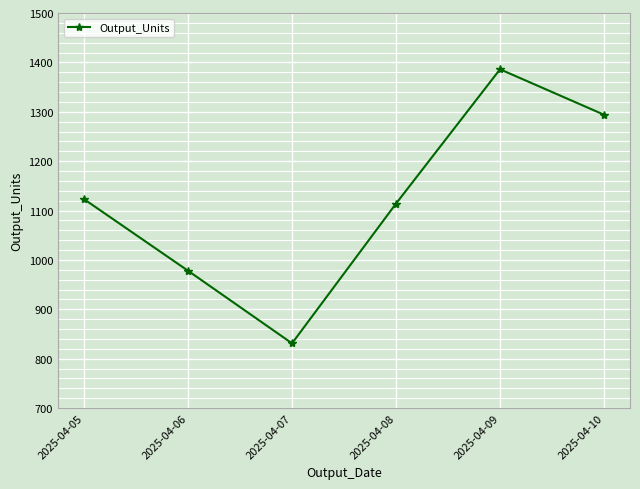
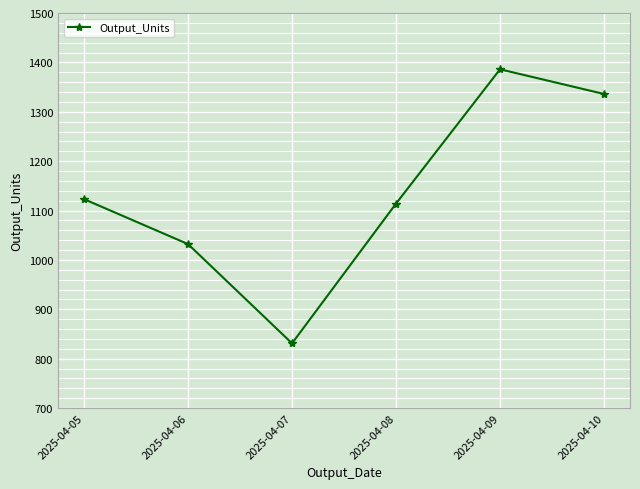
2025-04-06: 980 -> 1030
2025-04-10: 1290 -> 1340
